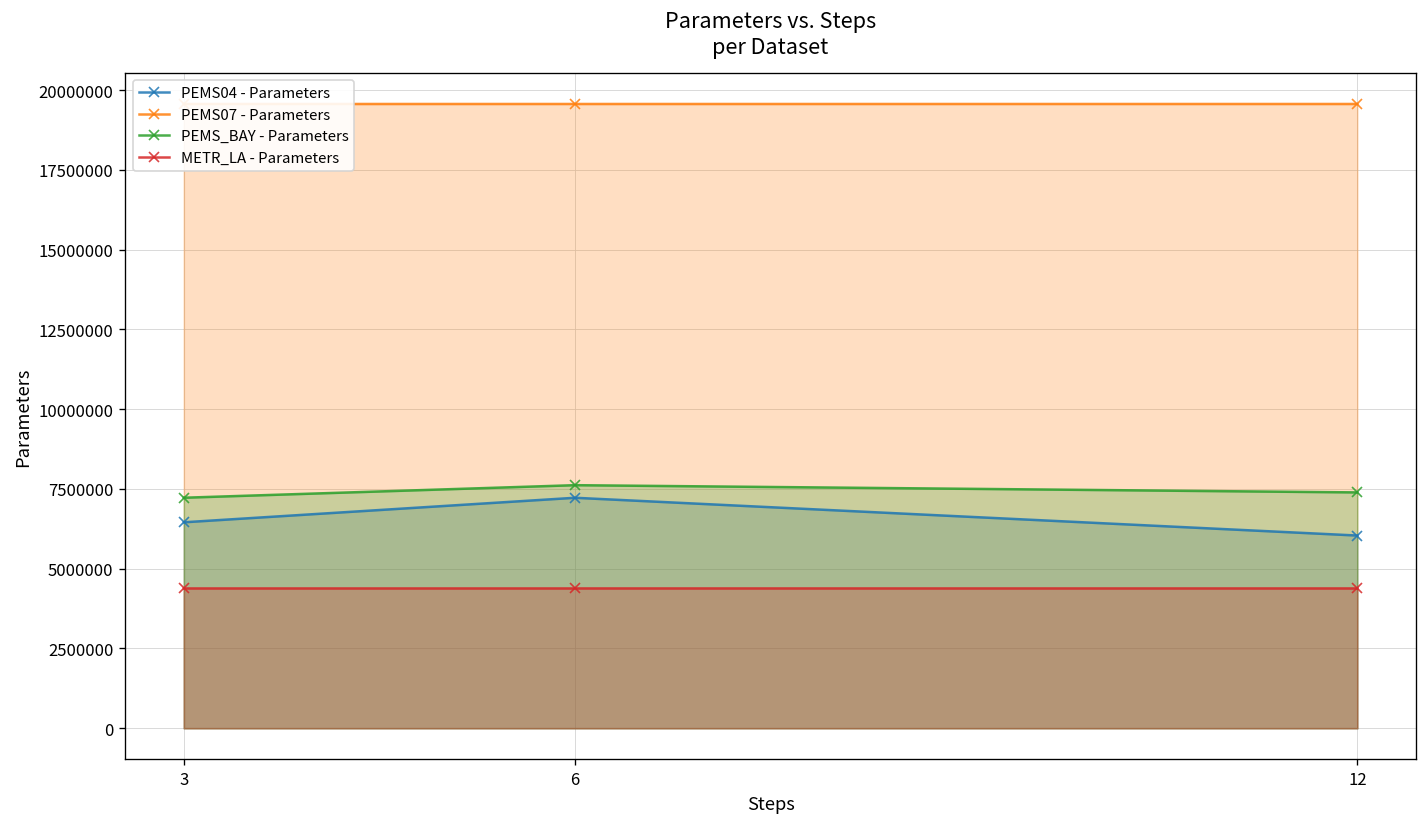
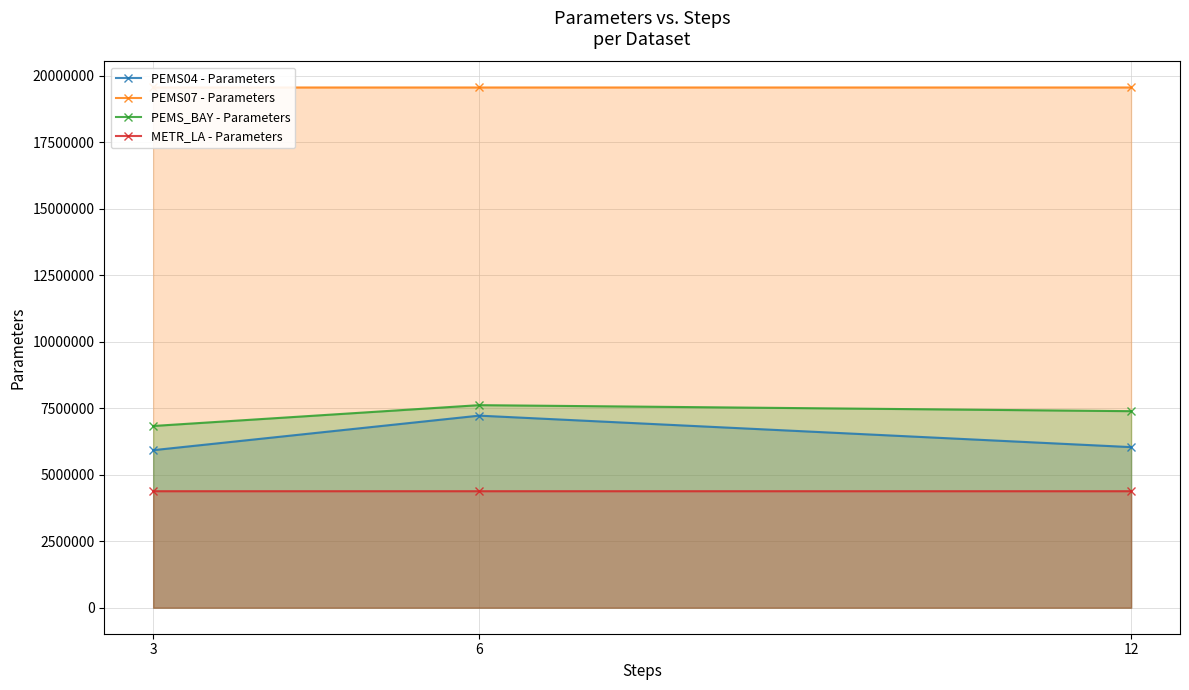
PEMS04 - Parameters, 3: 6500000 -> 5900000
PEMS_BAY - Parameters, 3: 7200000 -> 6800000
